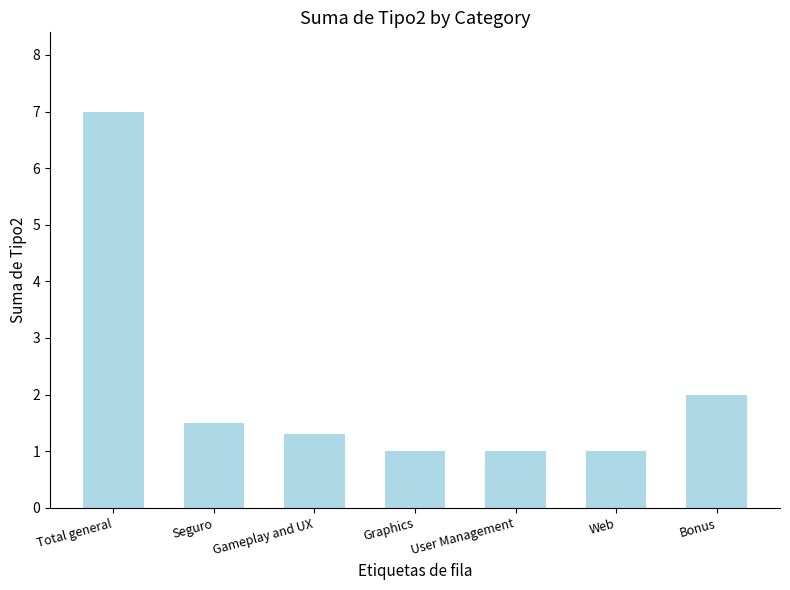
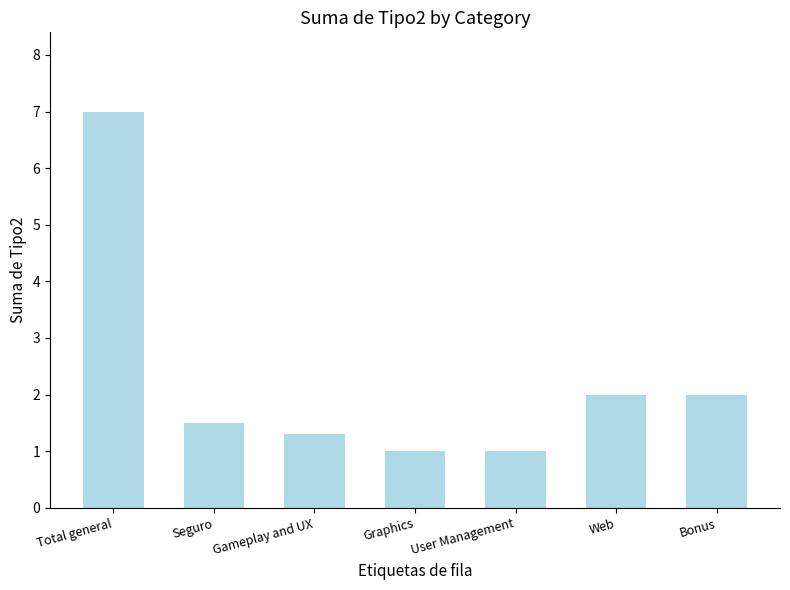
Web: 1 -> 2
